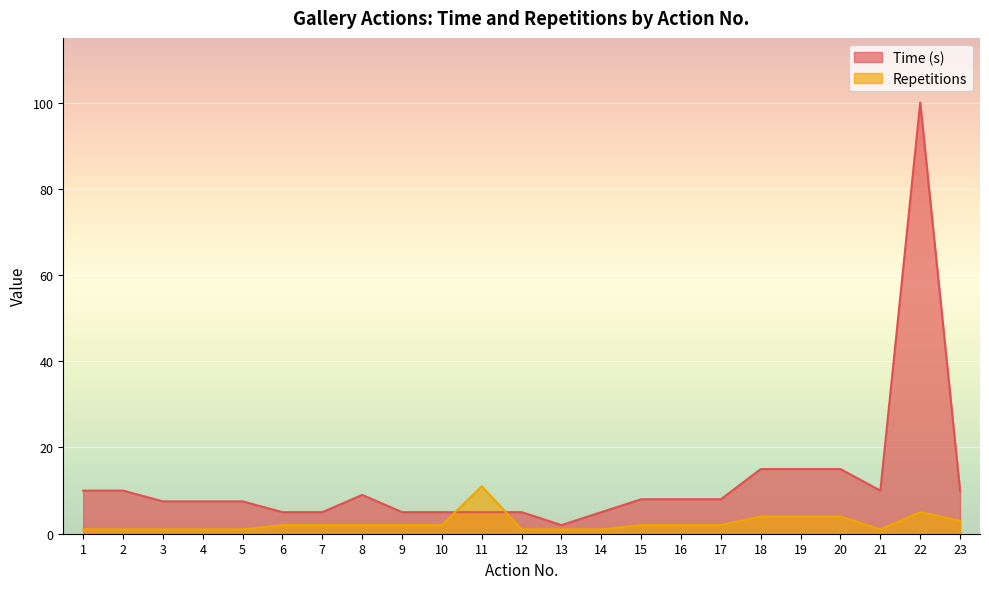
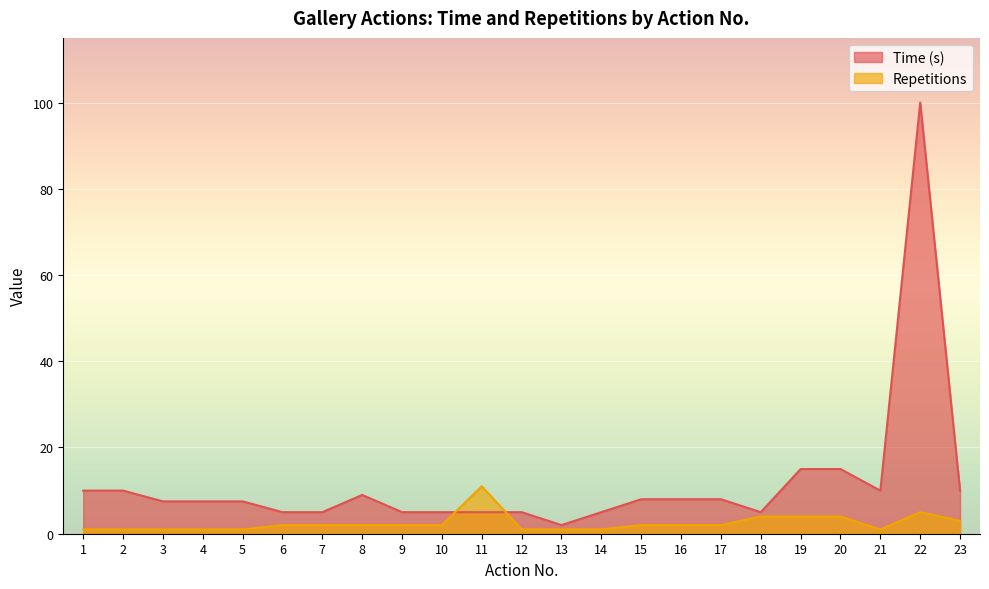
Time (s), 18: 15 -> 5
